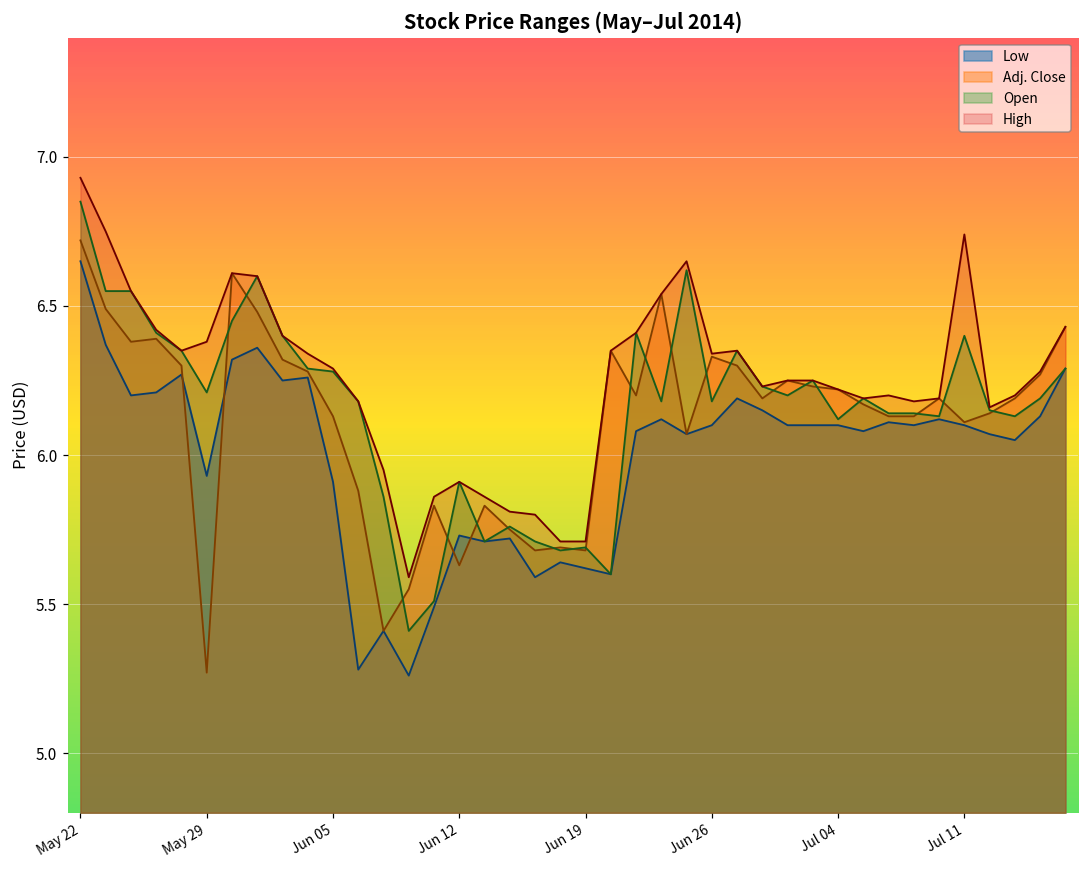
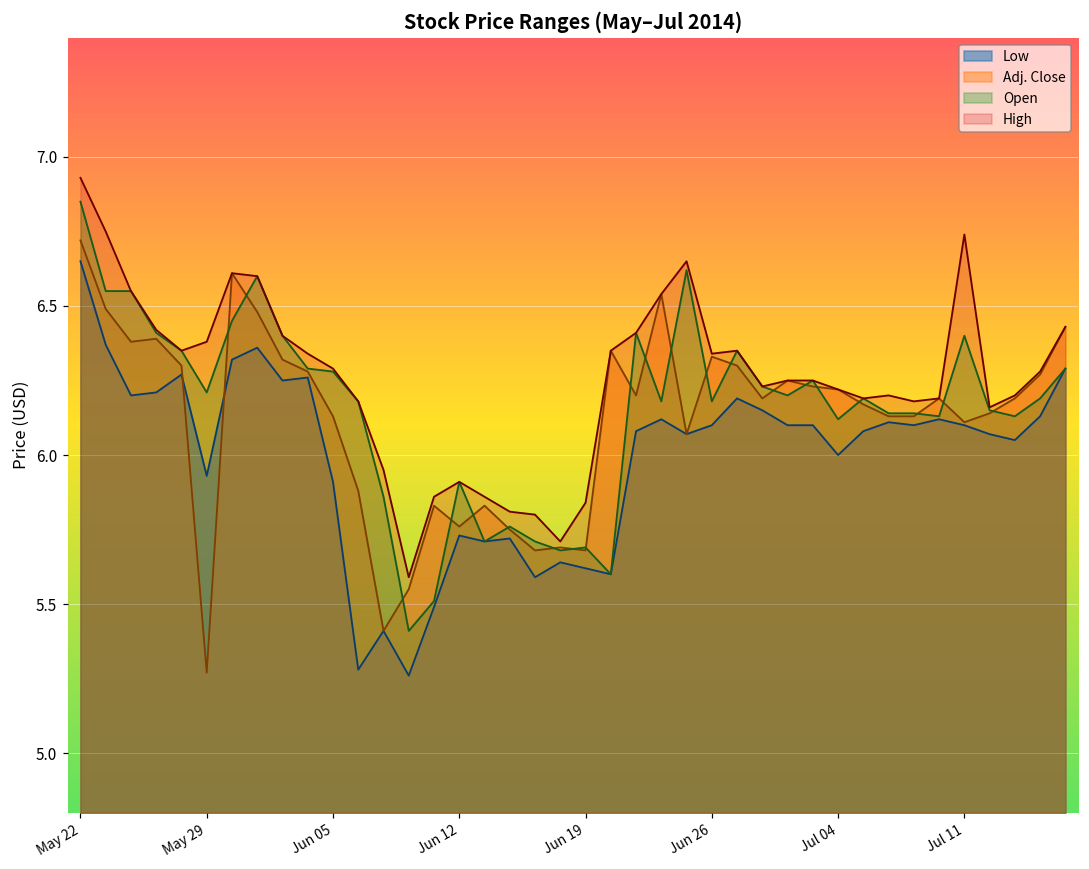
Adj. Close, Jun 12: 5.63 -> 5.76
High, Jun 19: 5.71 -> 5.84
Low, Jul 04: 6.1 -> 6.0
